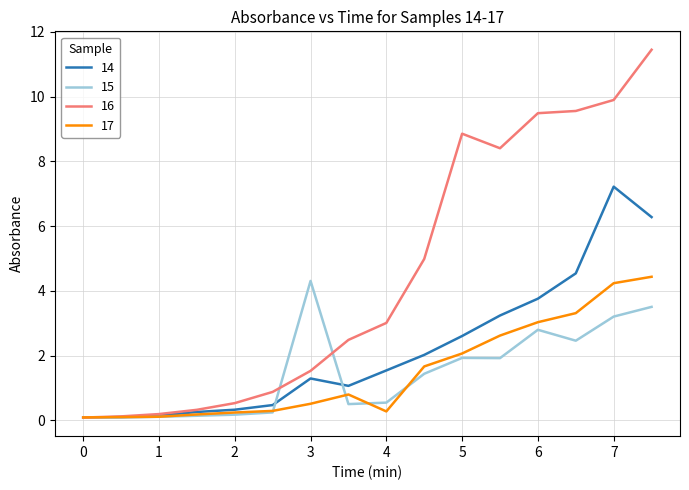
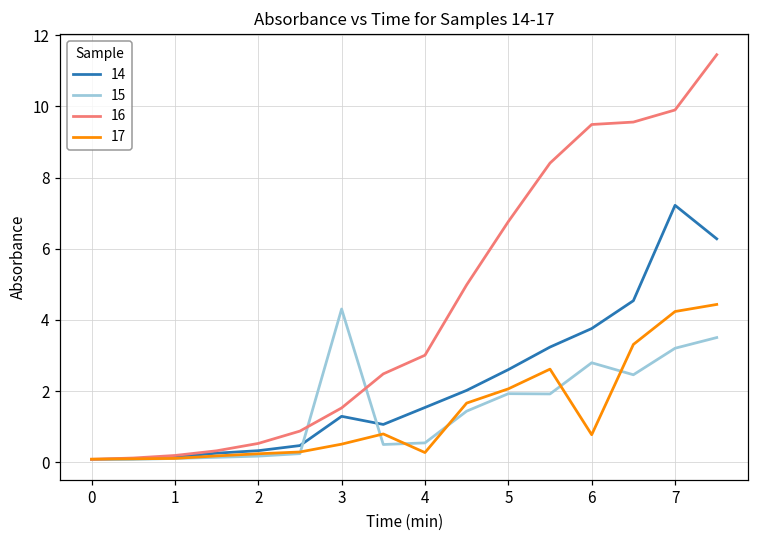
16, 5: 8.9 -> 6.8
17, 6: 3.0 -> 0.8
